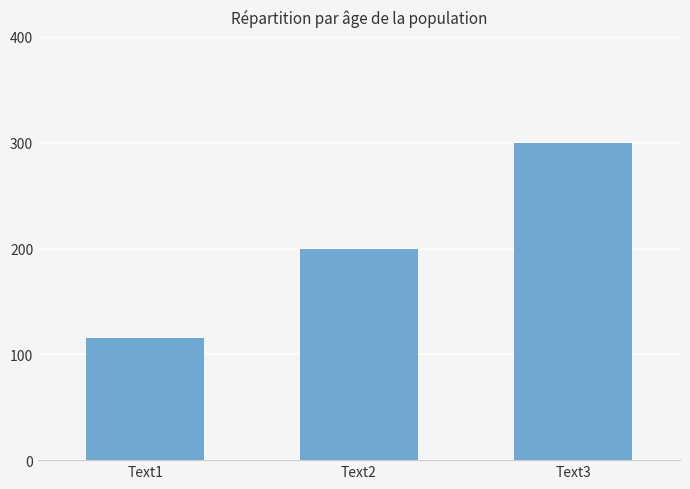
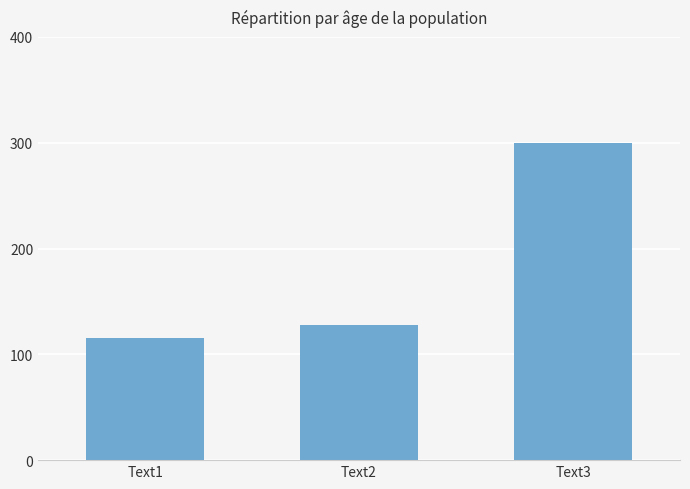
Text2: 200 -> 128
